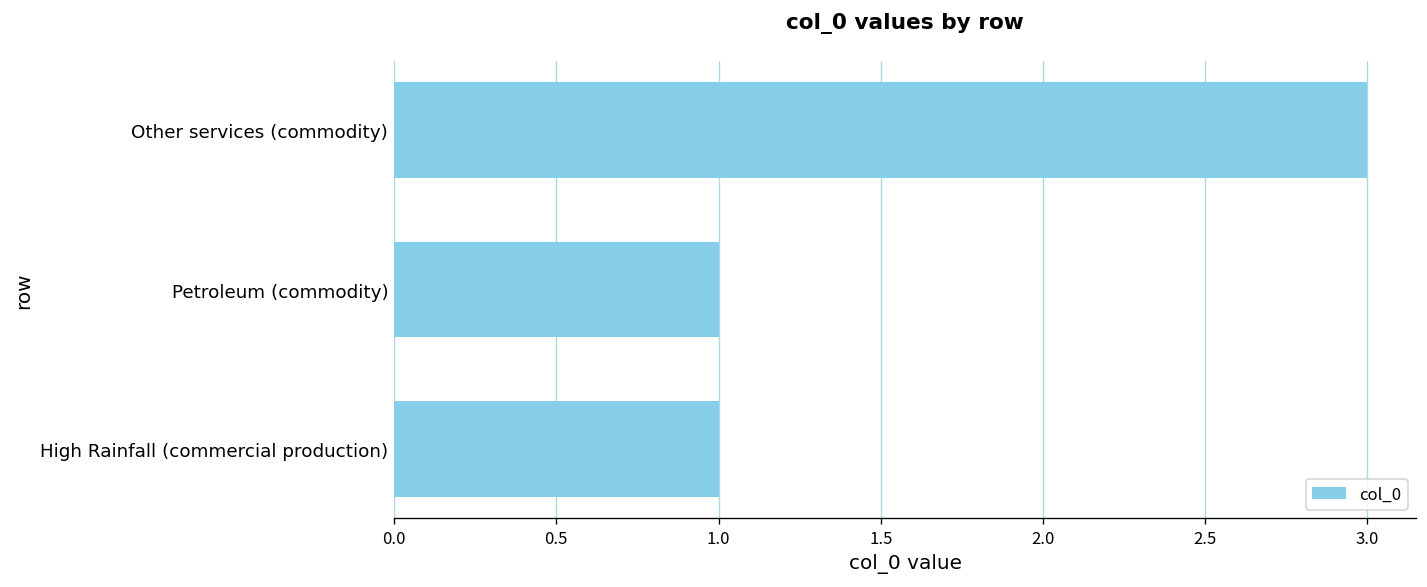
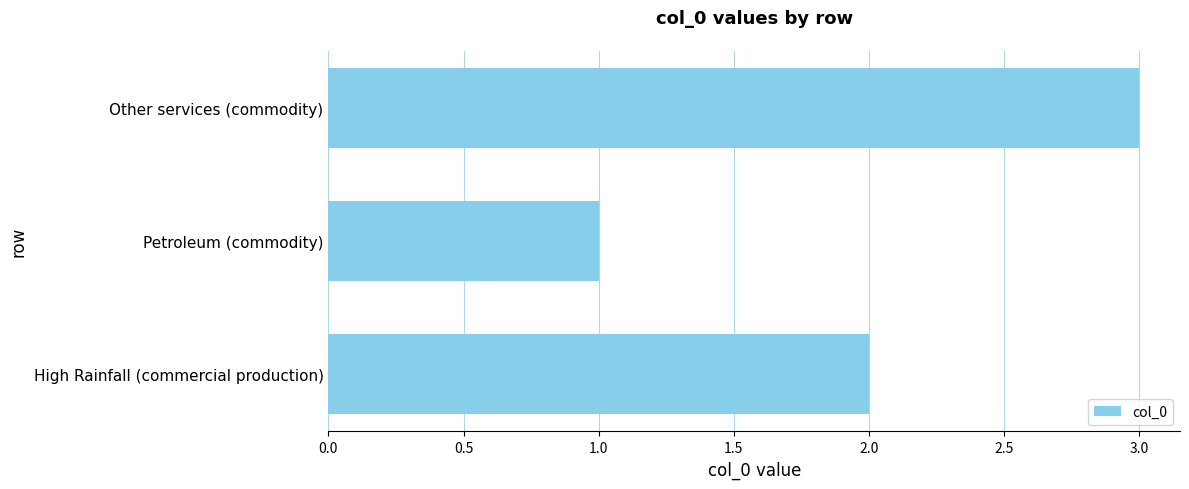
High Rainfall (commercial production): 1 -> 2
